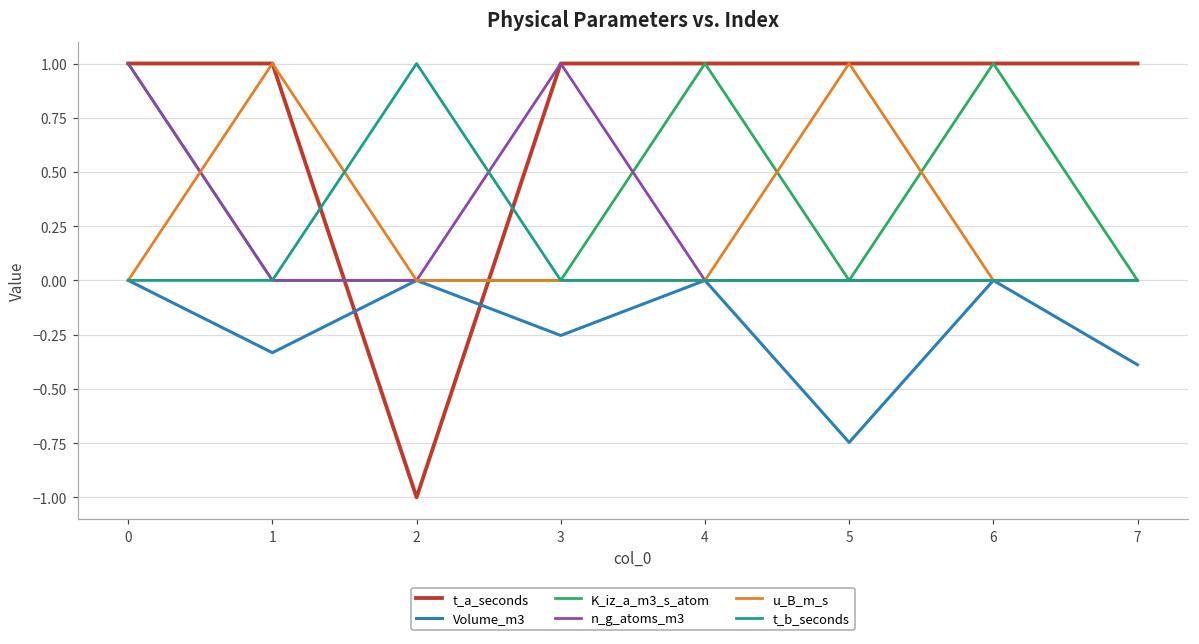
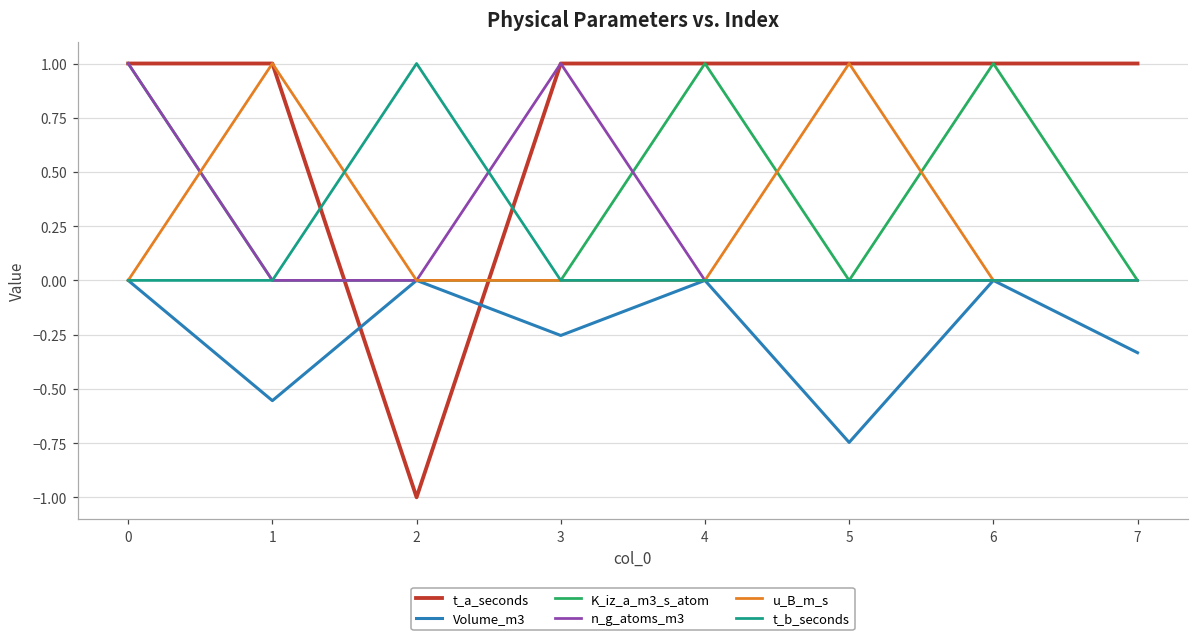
Volume_m3, 1: -0.33 -> -0.55
Volume_m3, 7: -0.39 -> -0.33
